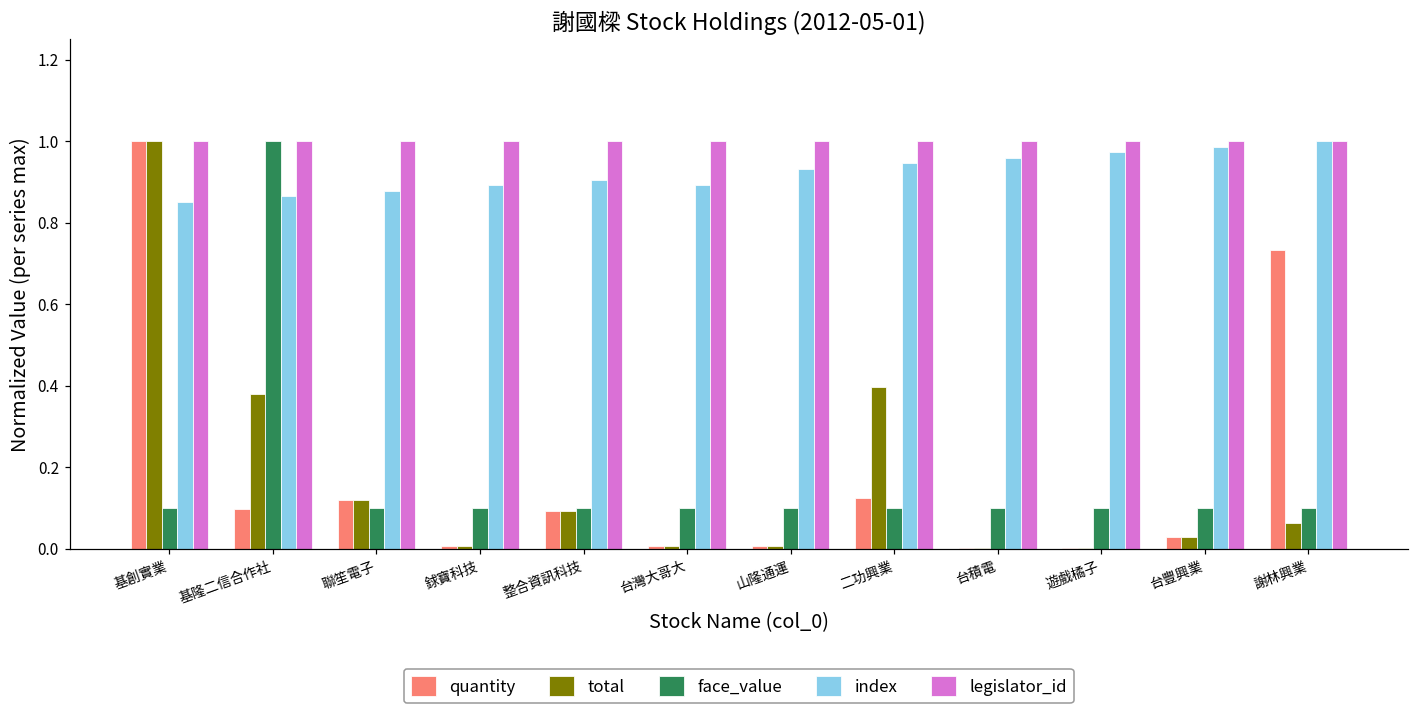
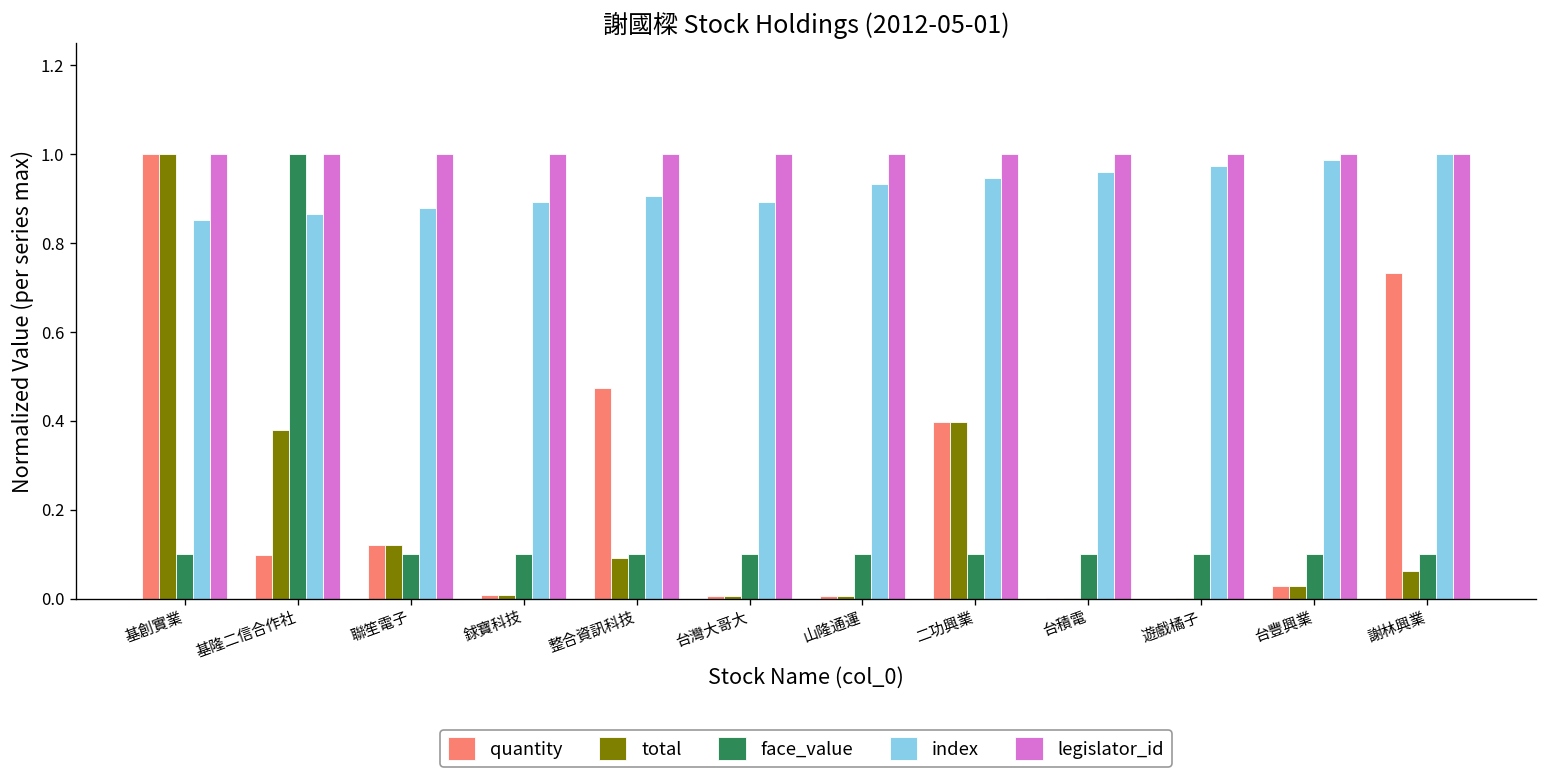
quantity, 整合資訊科技: 0.09 -> 0.47
quantity, 二功興業: 0.13 -> 0.40
